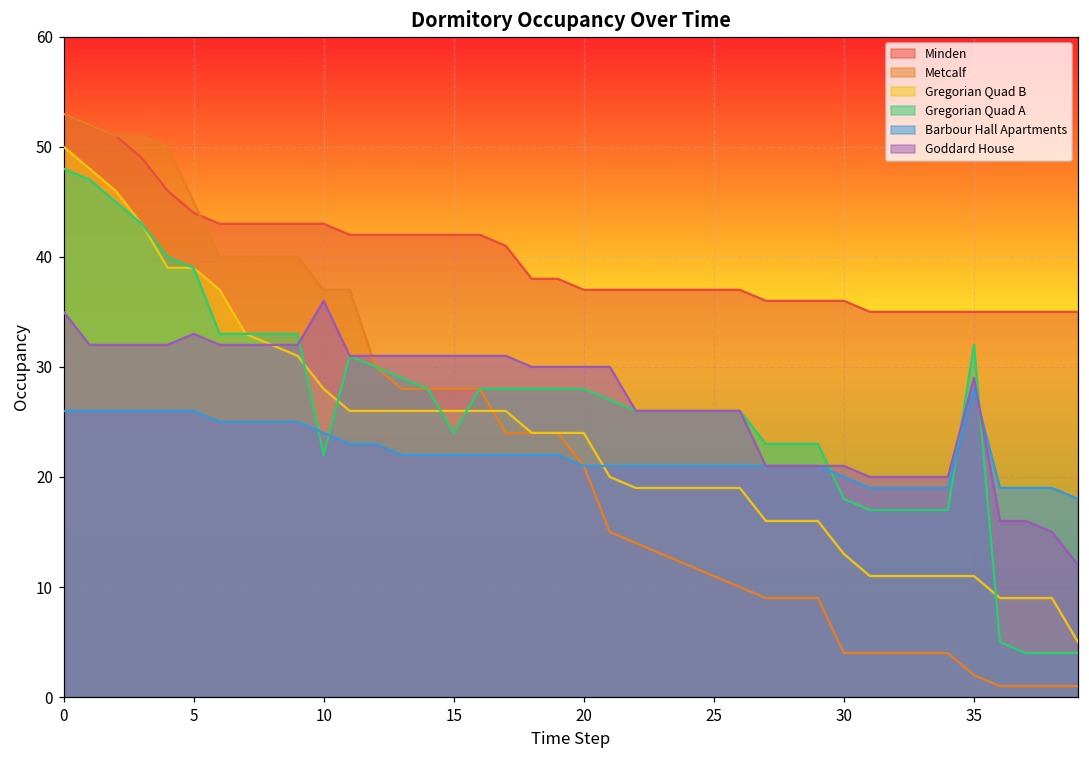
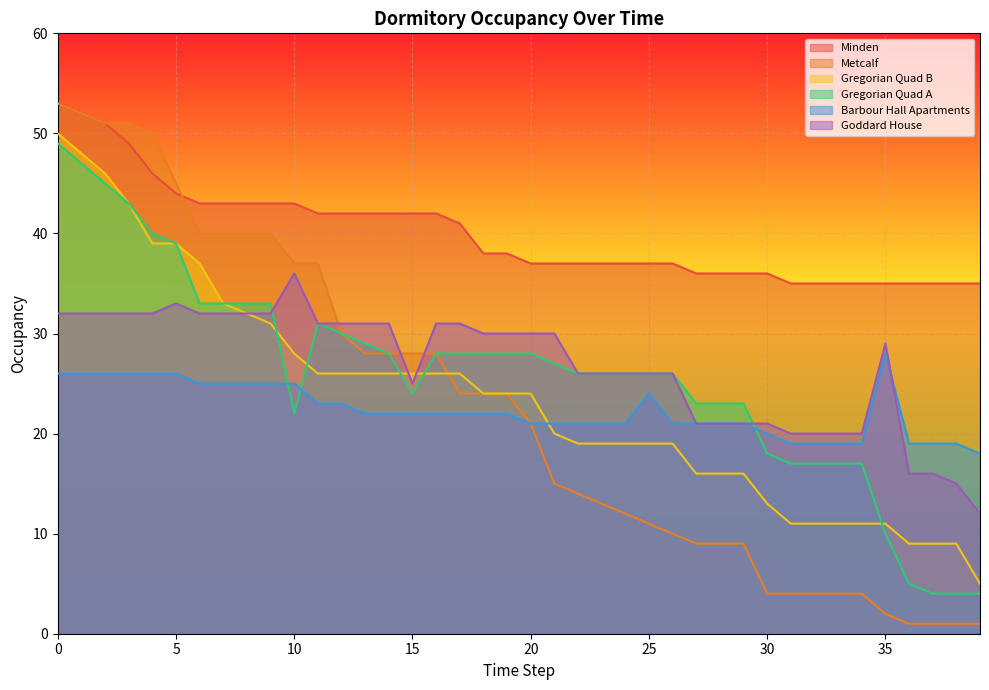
Gregorian Quad A, 0: 48 -> 49
Goddard House, 0: 35 -> 32
Barbour Hall Apartments, 10: 24 -> 25
Goddard House, 15: 31 -> 25
Barbour Hall Apartments, 25: 21 -> 24
Gregorian Quad A, 35: 32 -> 10
